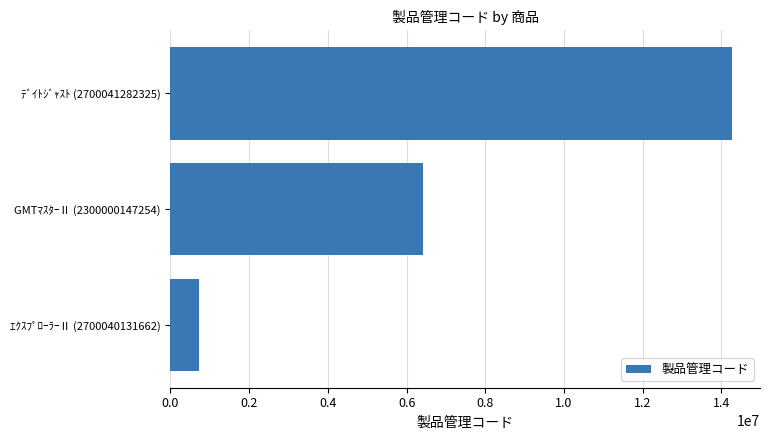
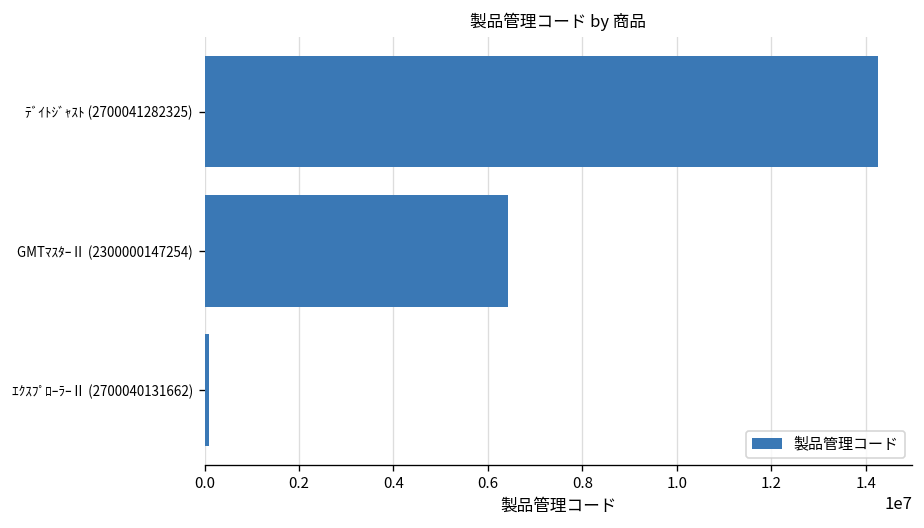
ｴｸｽﾌﾟﾛｰﾗｰⅡ (2700040131662): 700000 -> 100000
